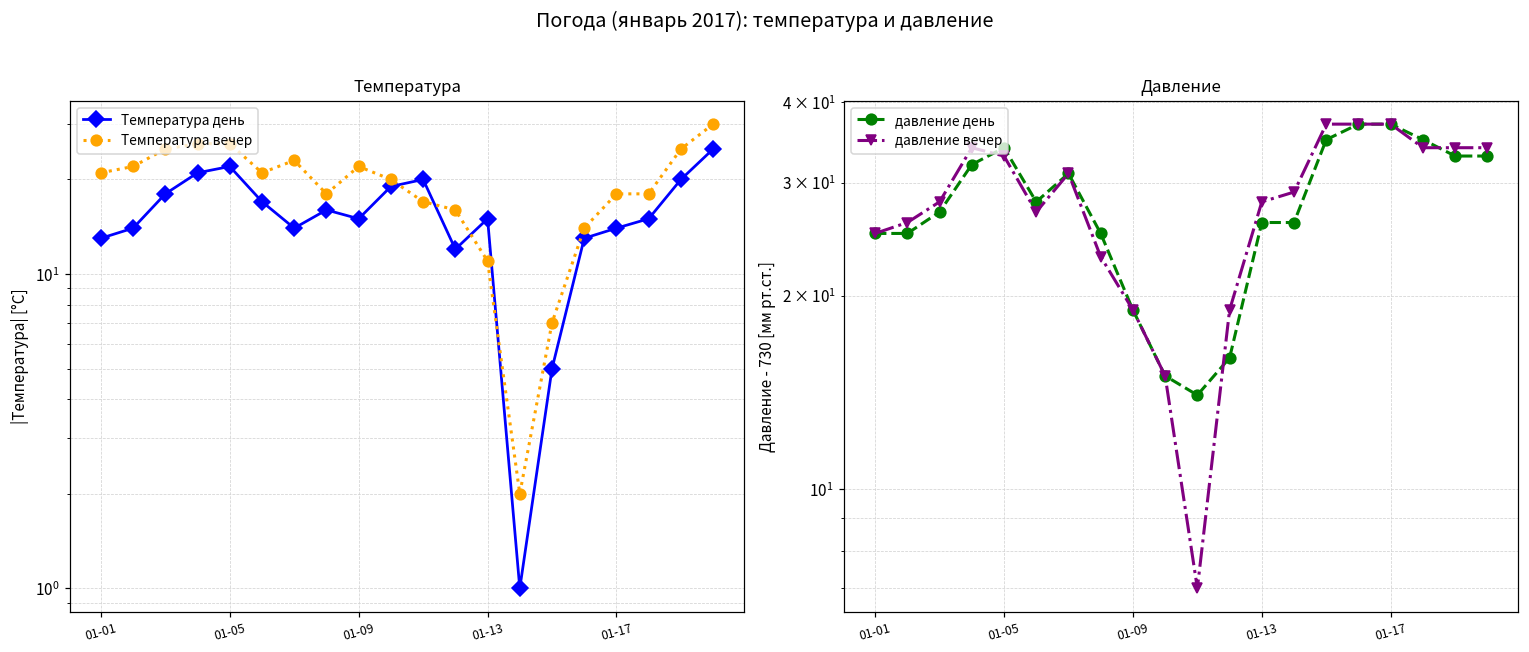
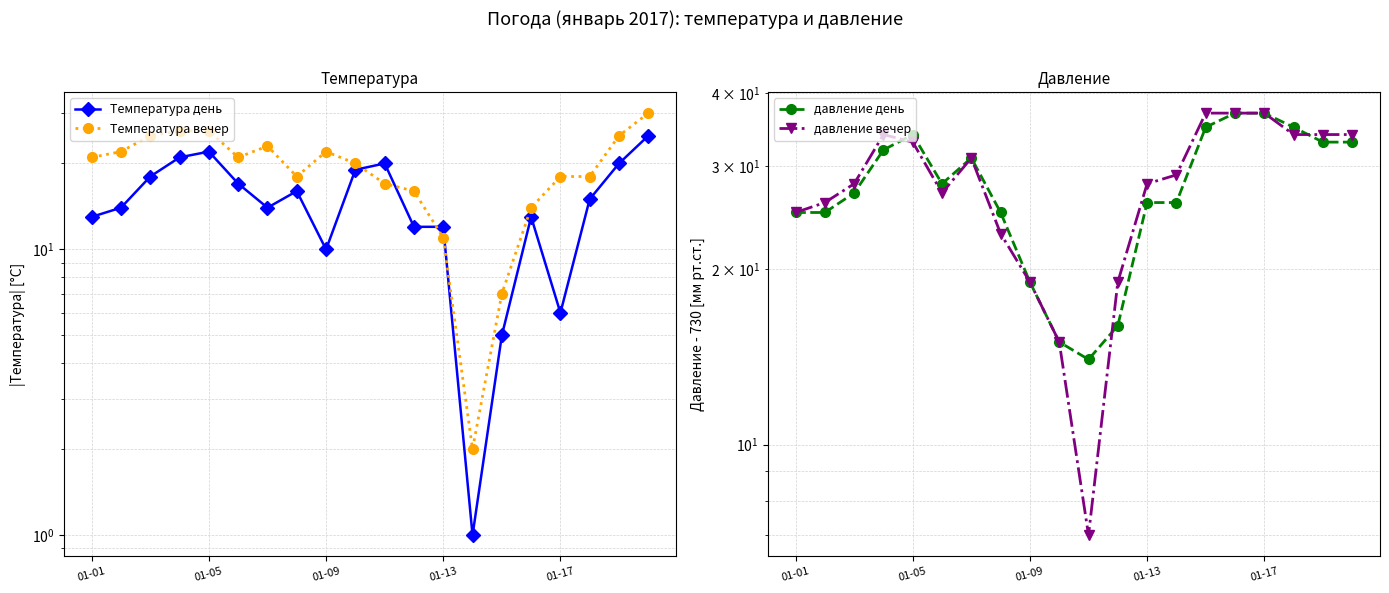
Температура, Температура день, 01-09: 15 -> 10.0
Температура, Температура день, 01-13: 15 -> 12.0
Температура, Температура день, 01-17: 14 -> 6.0
